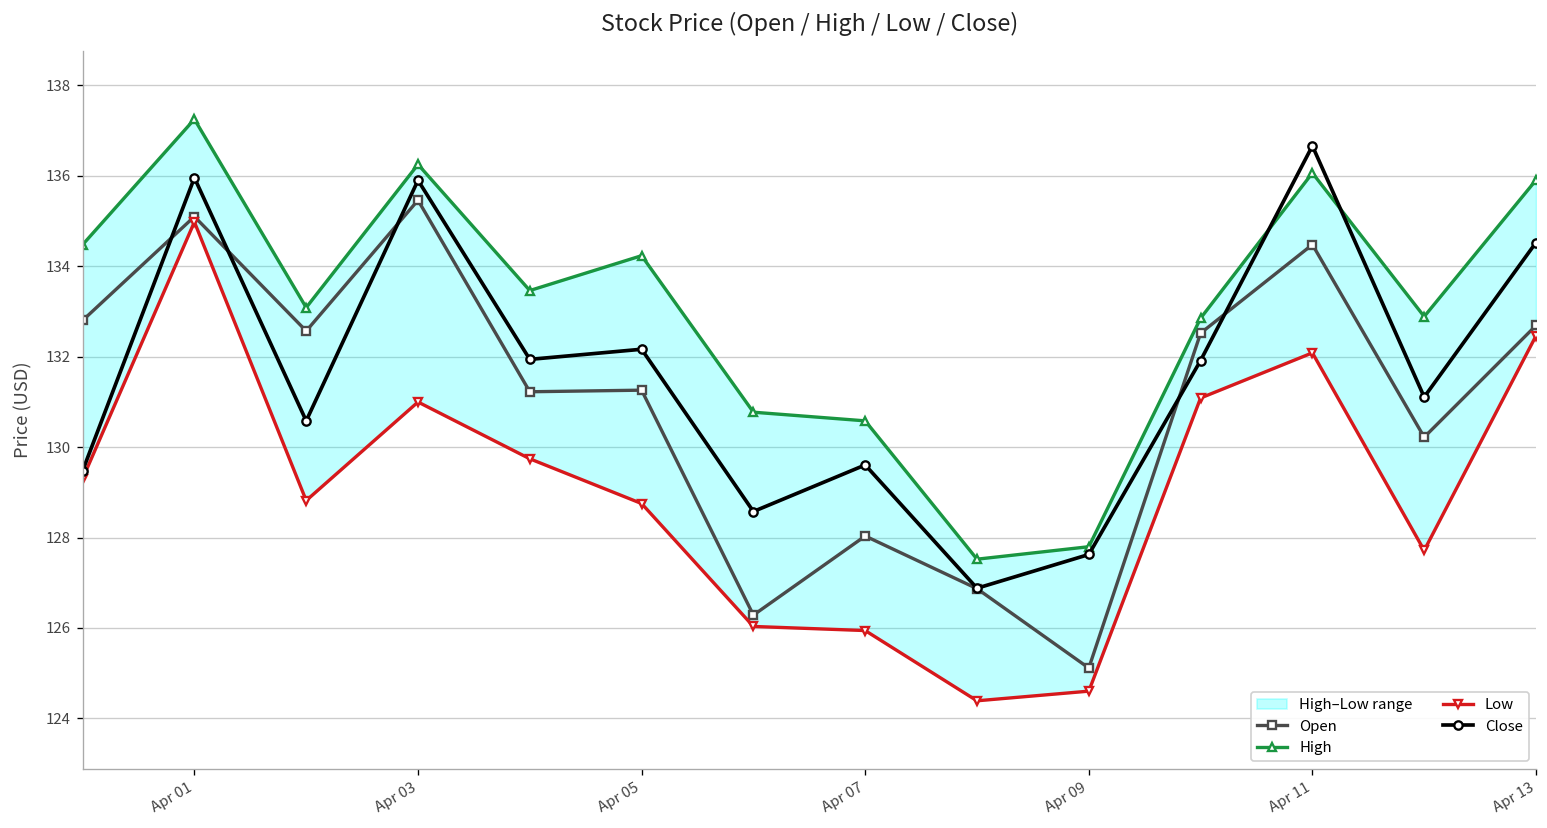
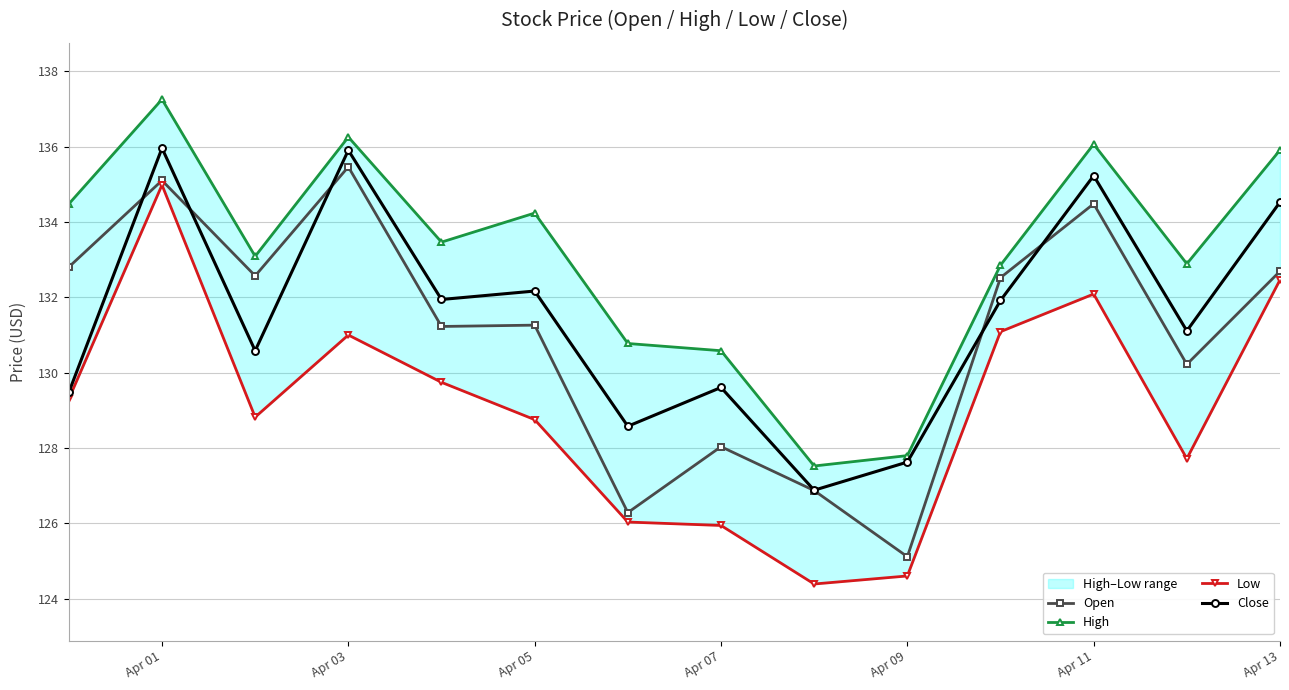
Close, Apr 11: 136.7 -> 135.2
